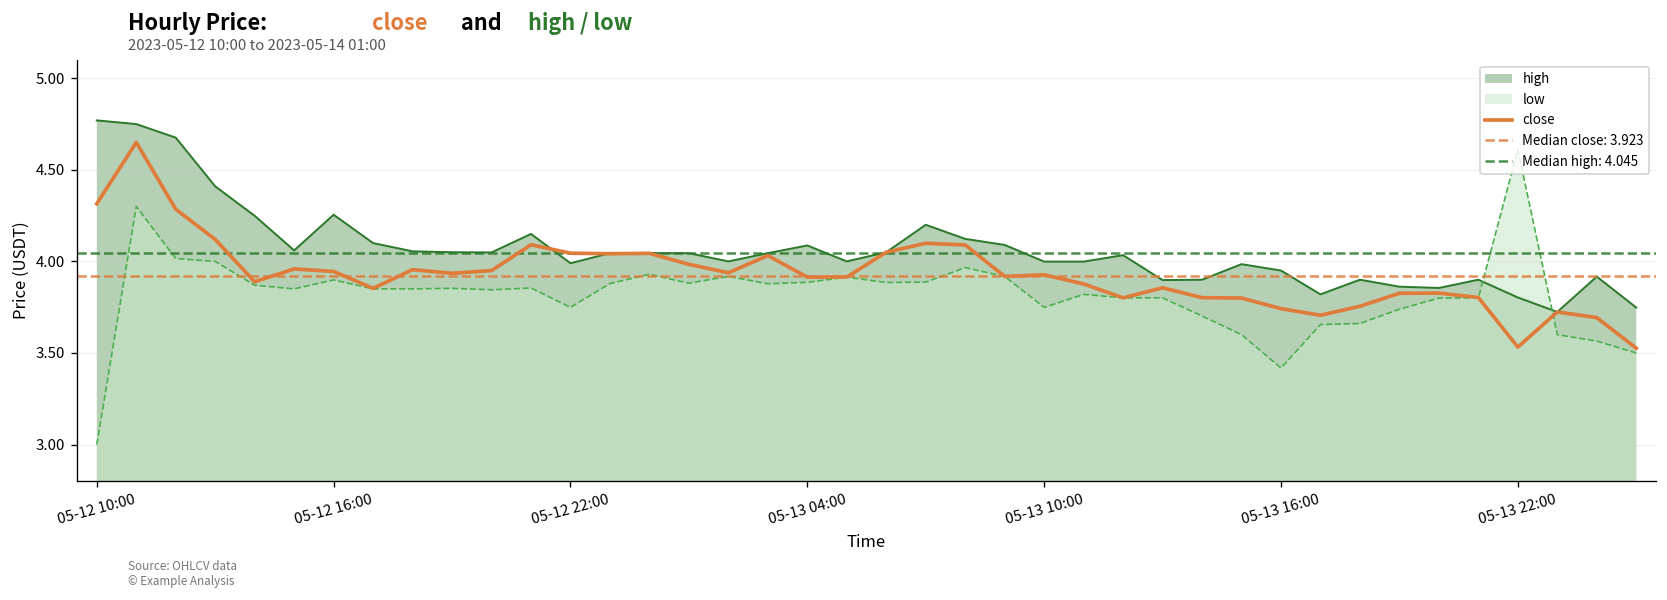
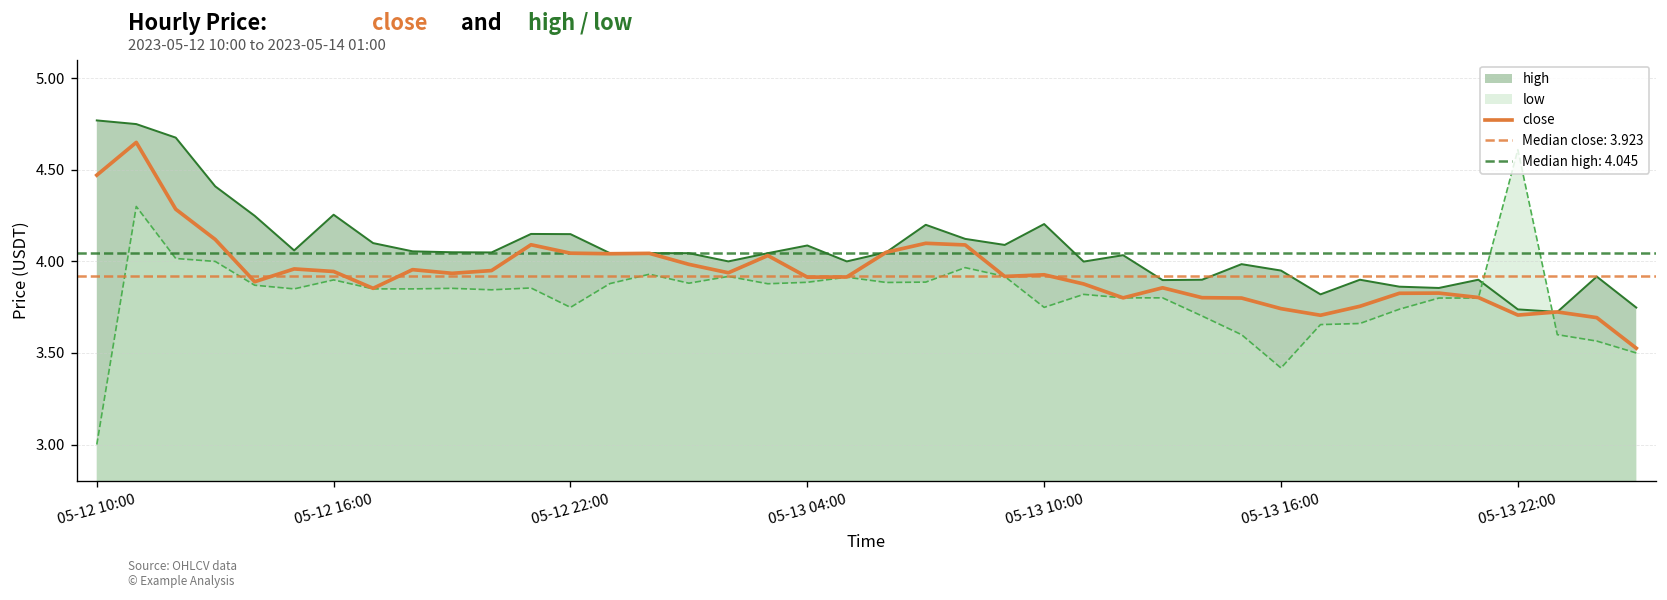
close, 05-12 10:00: 4.32 -> 4.47
high, 05-12 22:00: 3.99 -> 4.15
high, 05-13 10:00: 4.00 -> 4.20
high, 05-13 22:00: 3.80 -> 3.74
close, 05-13 22:00: 3.53 -> 3.71
